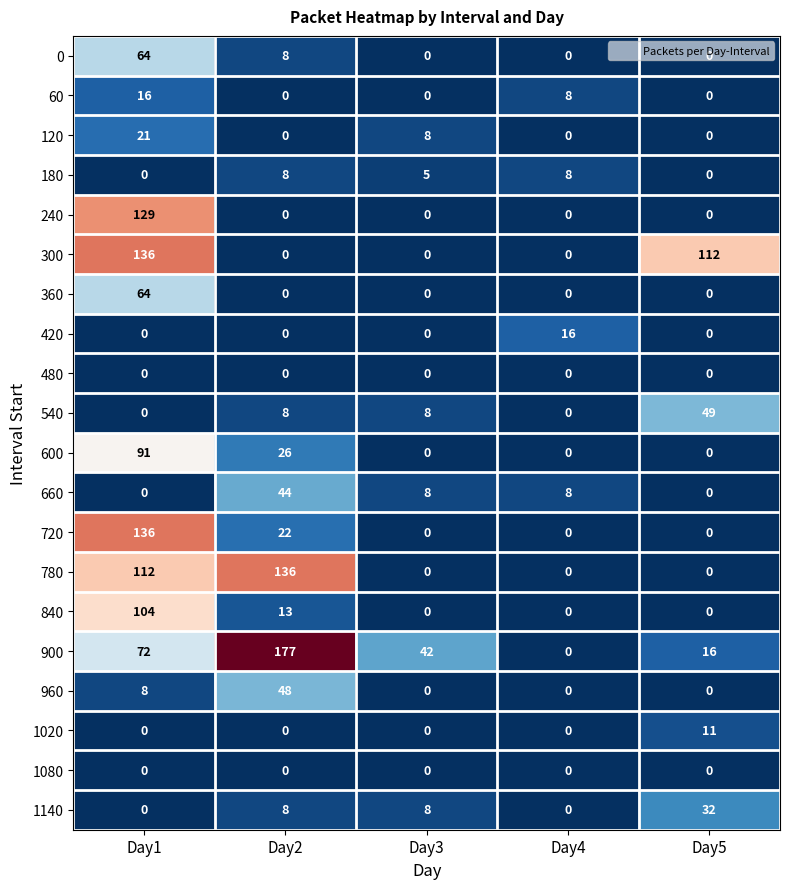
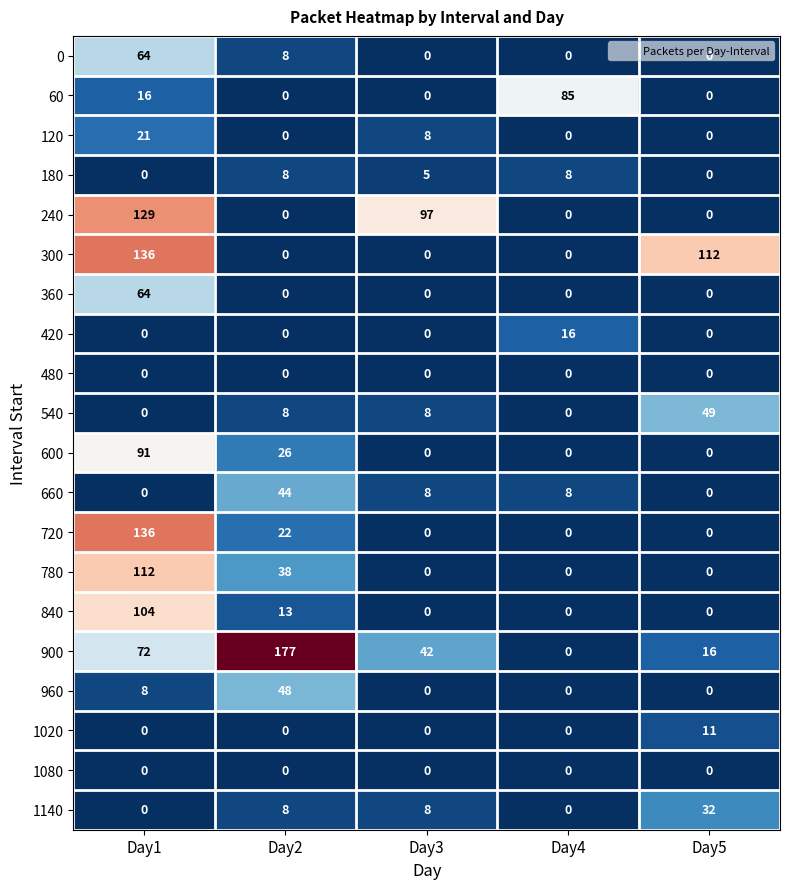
60, Day4: 8 -> 85
240, Day3: 0 -> 97
780, Day2: 136 -> 38
